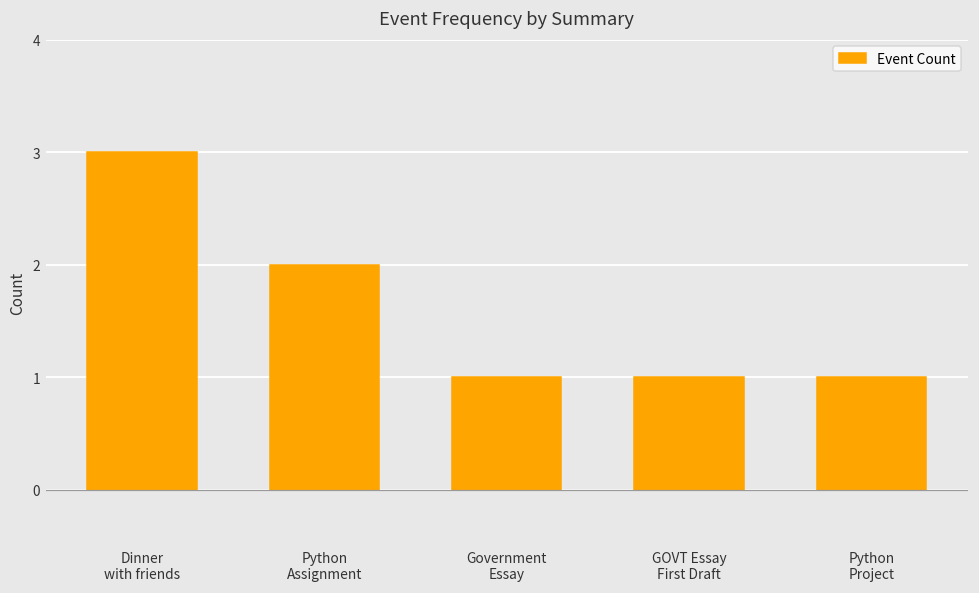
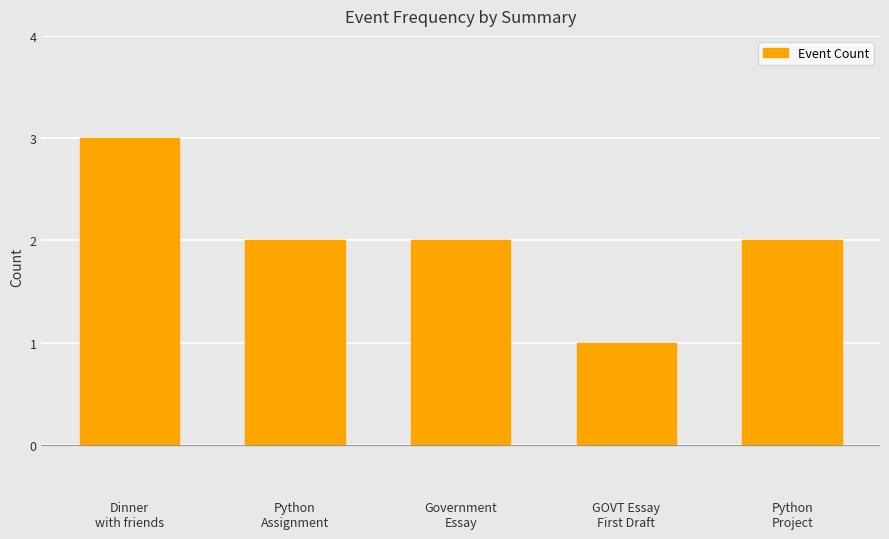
Government Essay: 1 -> 2
Python Project: 1 -> 2
